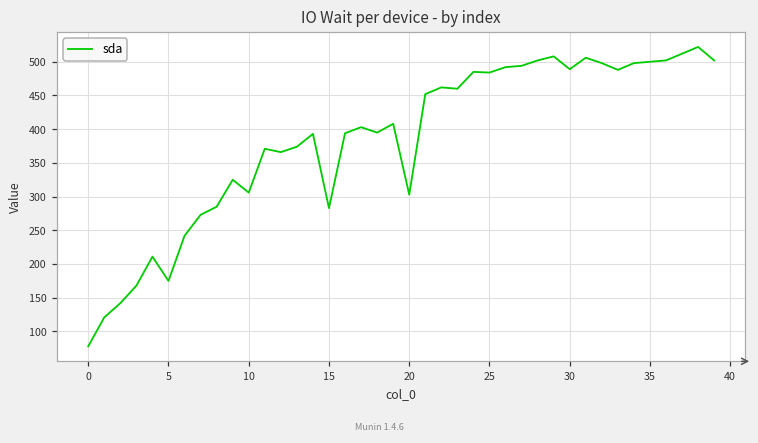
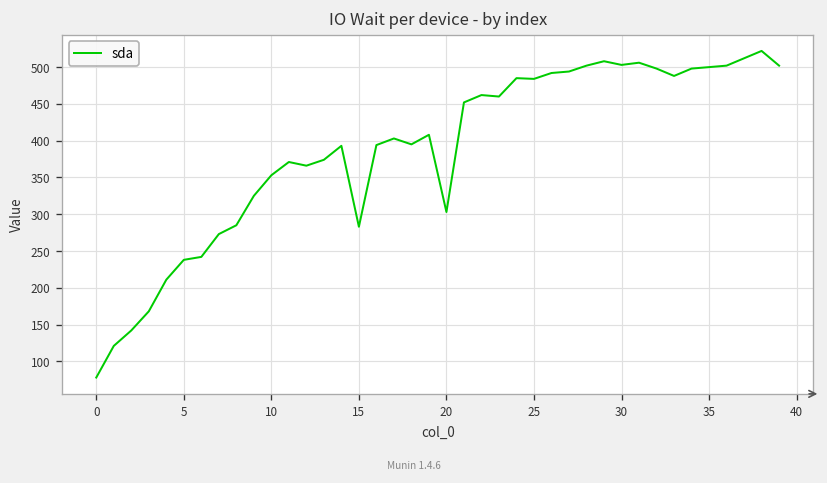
5: 180 -> 240
10: 310 -> 350
30: 490 -> 500
